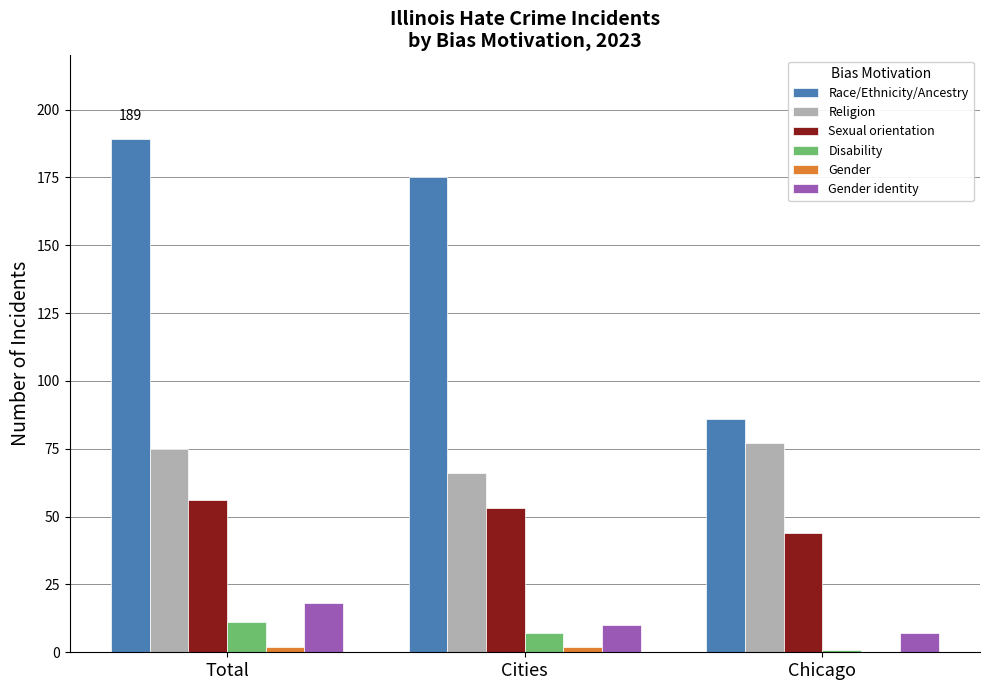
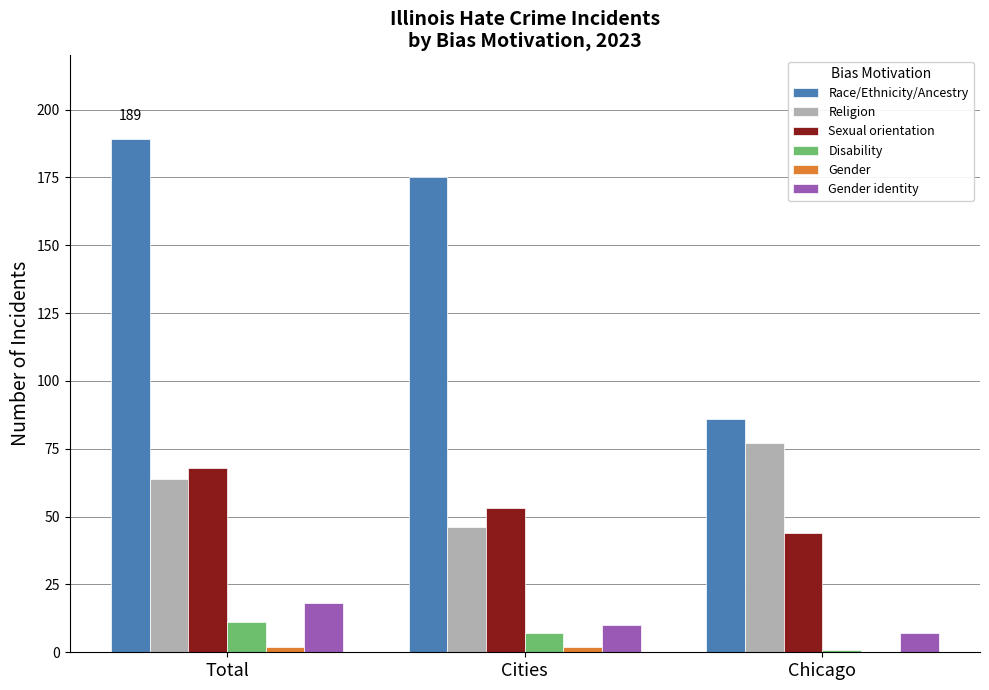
Religion, Total: 75 -> 64
Sexual orientation, Total: 56 -> 68
Religion, Cities: 66 -> 46
